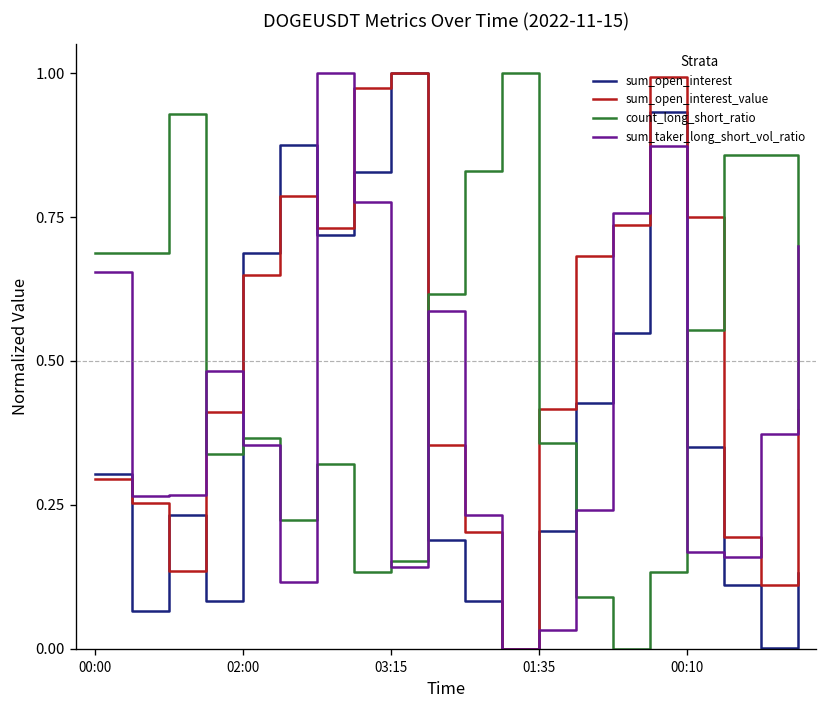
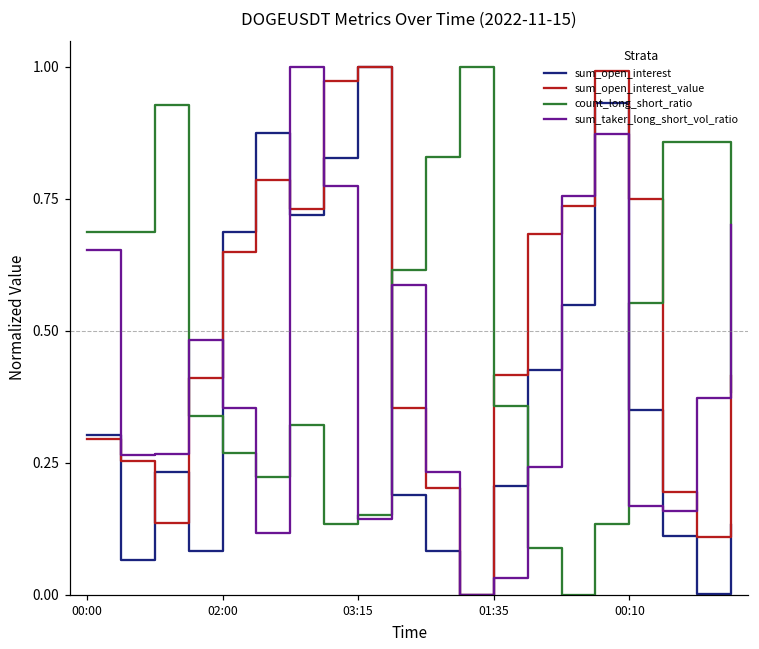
count_long_short_ratio, 02:00: 0.37 -> 0.27
